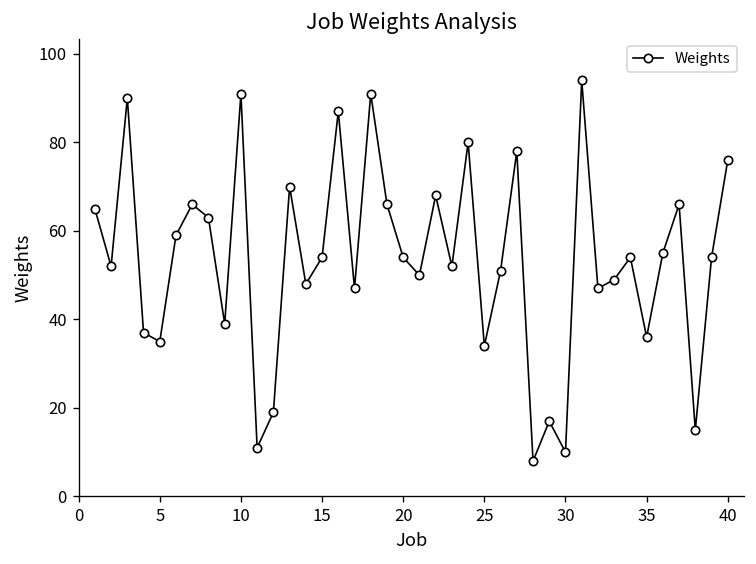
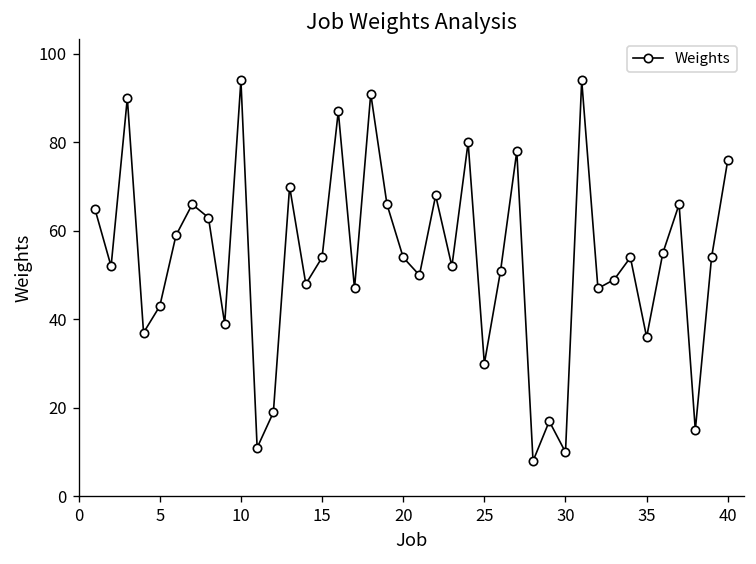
5: 35 -> 43
10: 91 -> 94
25: 34 -> 30
